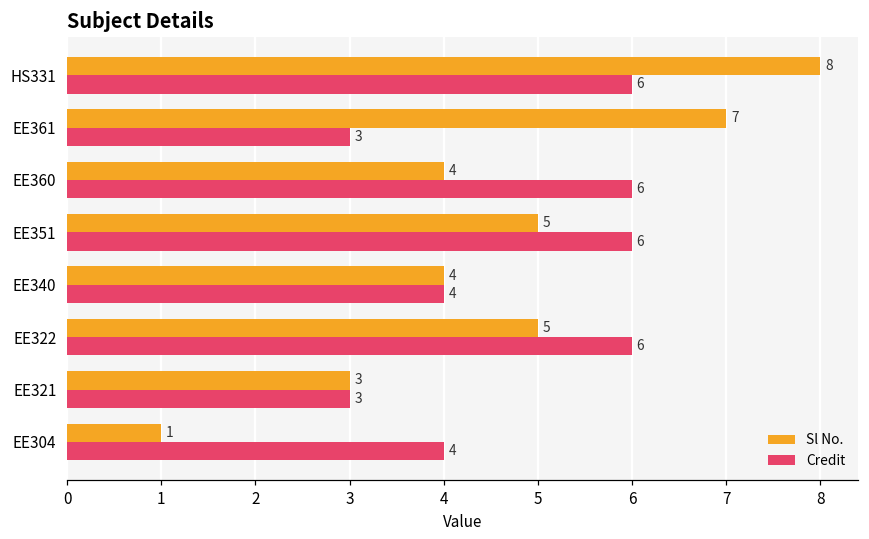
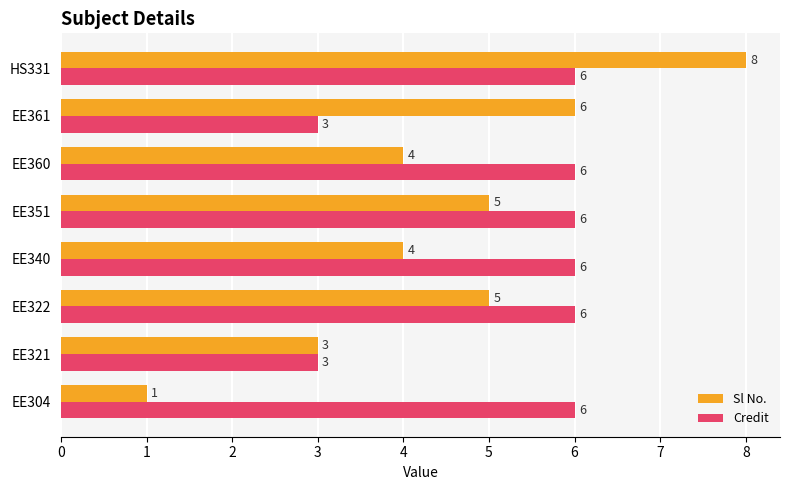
Sl No., EE361: 7 -> 6
Credit, EE340: 4 -> 6
Credit, EE304: 4 -> 6
